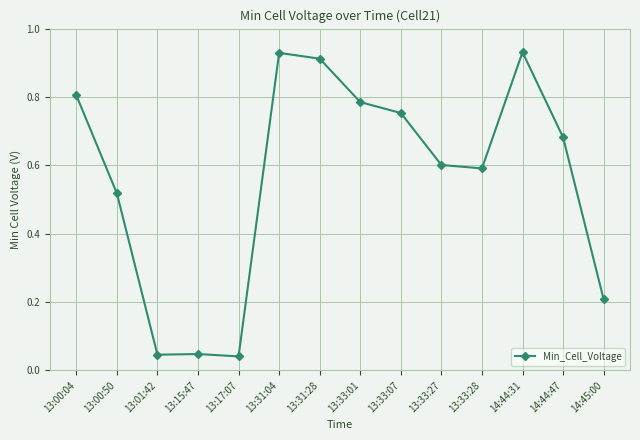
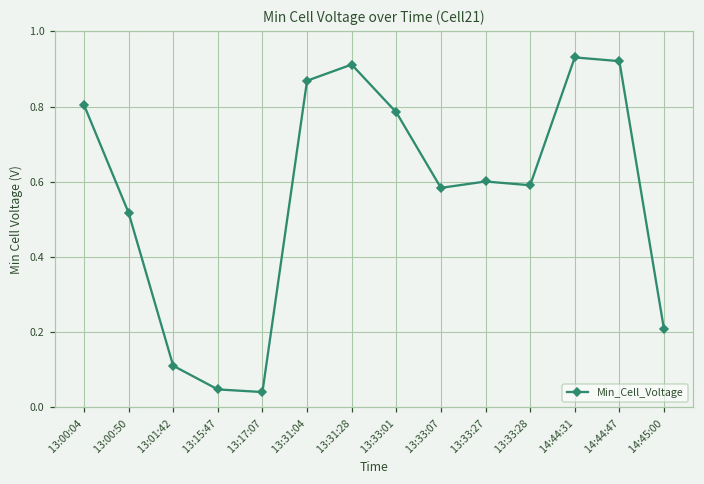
13:01:42: 0.05 -> 0.11
13:31:04: 0.93 -> 0.87
13:33:07: 0.75 -> 0.58
14:44:47: 0.68 -> 0.92
